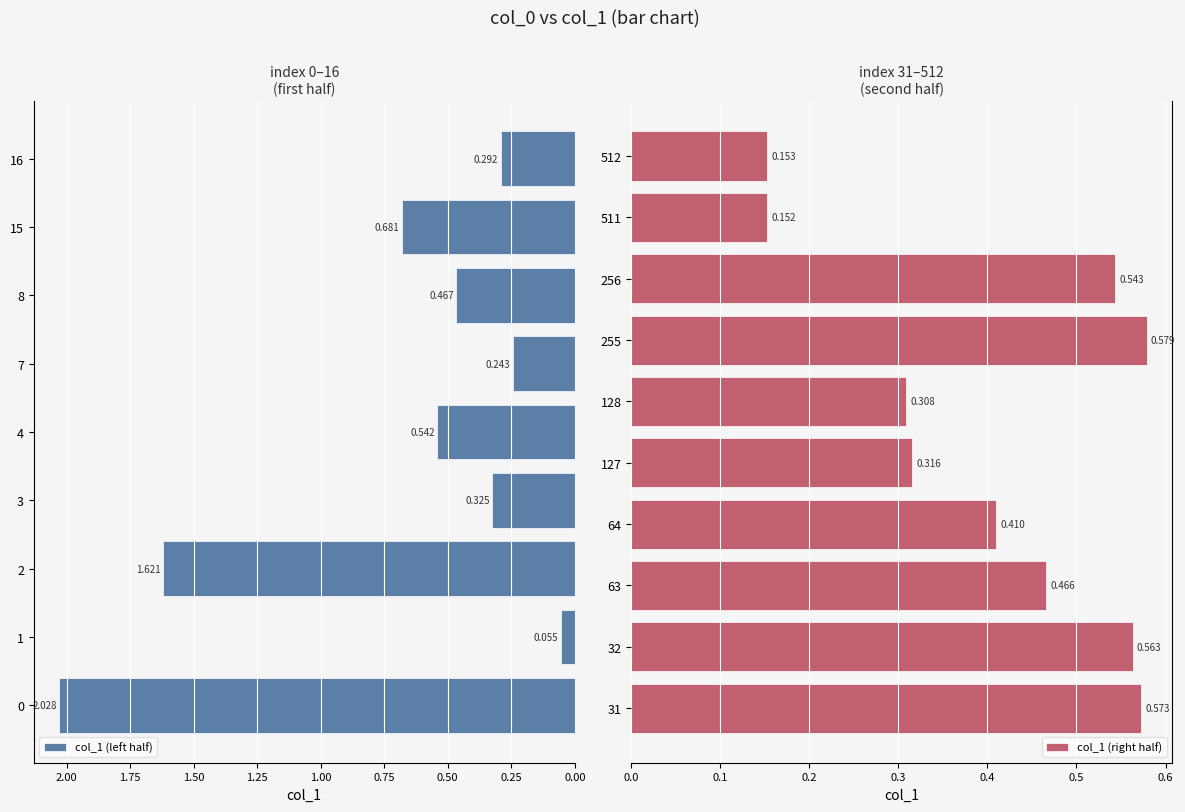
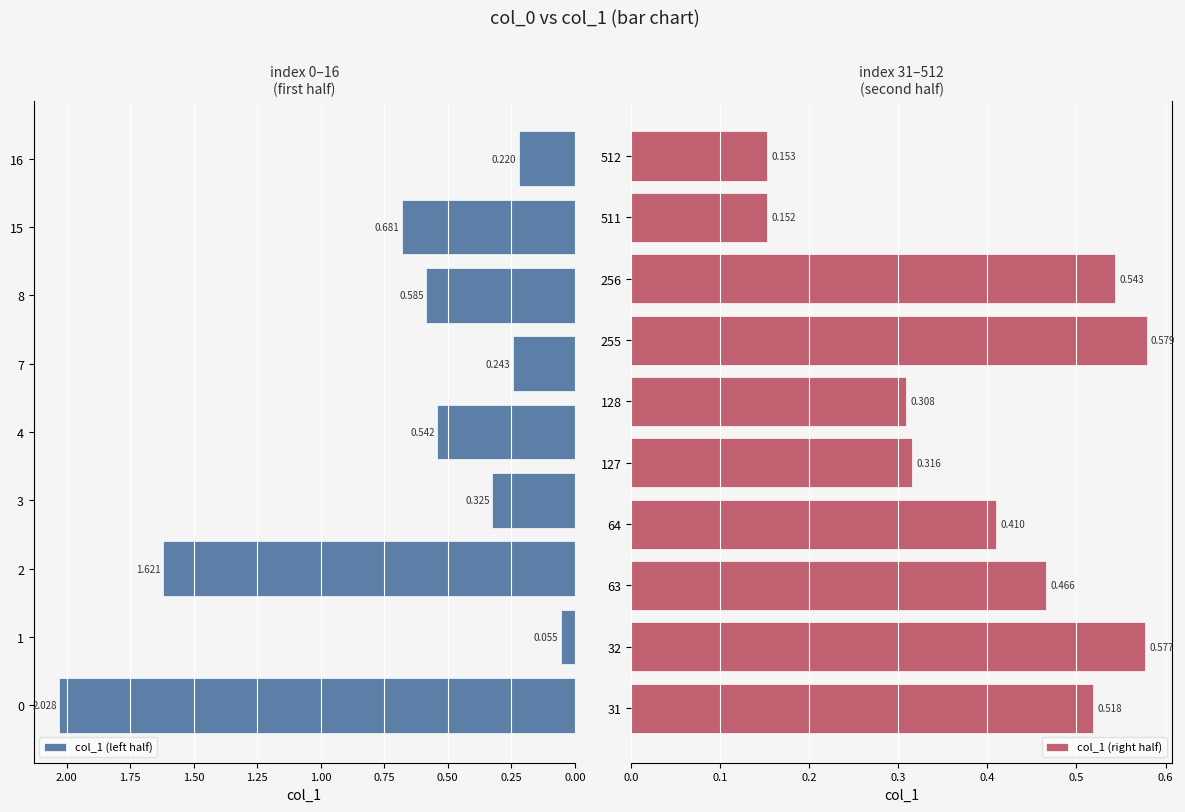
index 0–16 (first half), 16: 0.292 -> 0.220
index 0–16 (first half), 8: 0.467 -> 0.585
index 31–512 (second half), 32: 0.563 -> 0.577
index 31–512 (second half), 31: 0.573 -> 0.518
